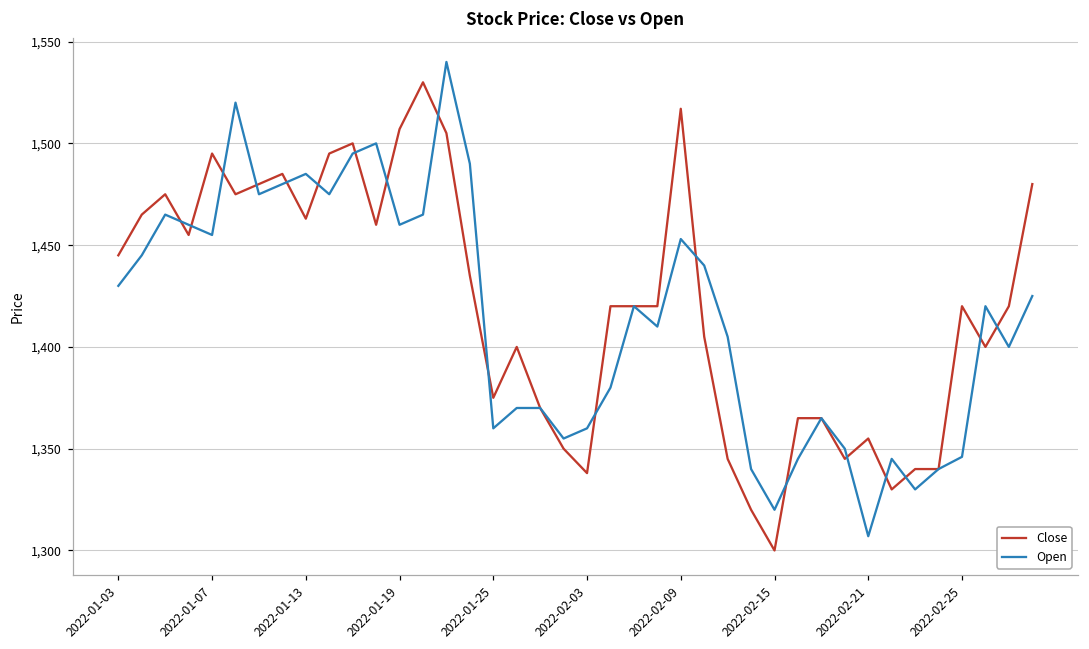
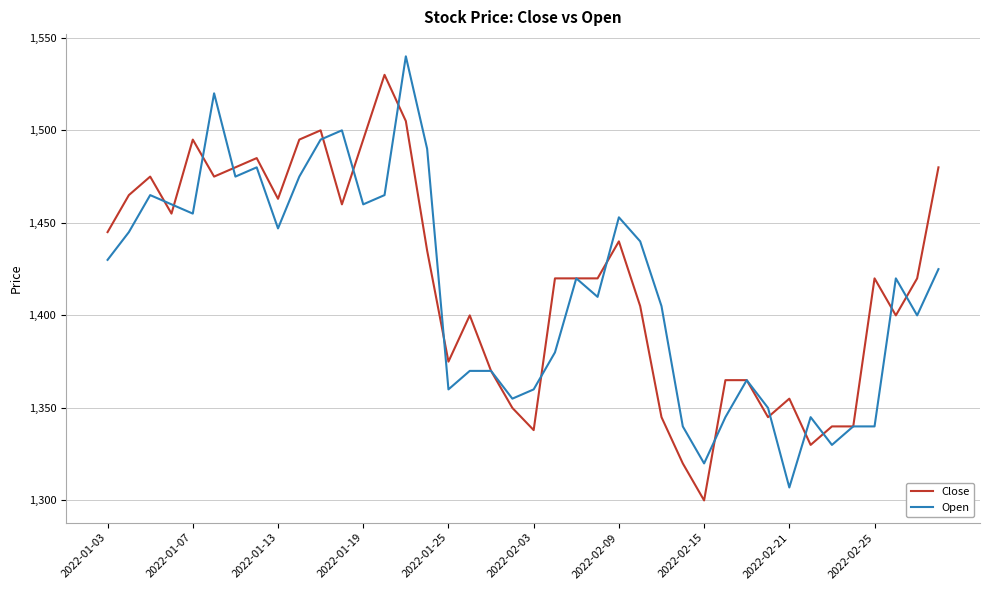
Open, 2022-01-13: 1,485 -> 1,447
Close, 2022-01-19: 1,507 -> 1,495
Close, 2022-02-09: 1,517 -> 1,440
Open, 2022-02-25: 1,346 -> 1,340
